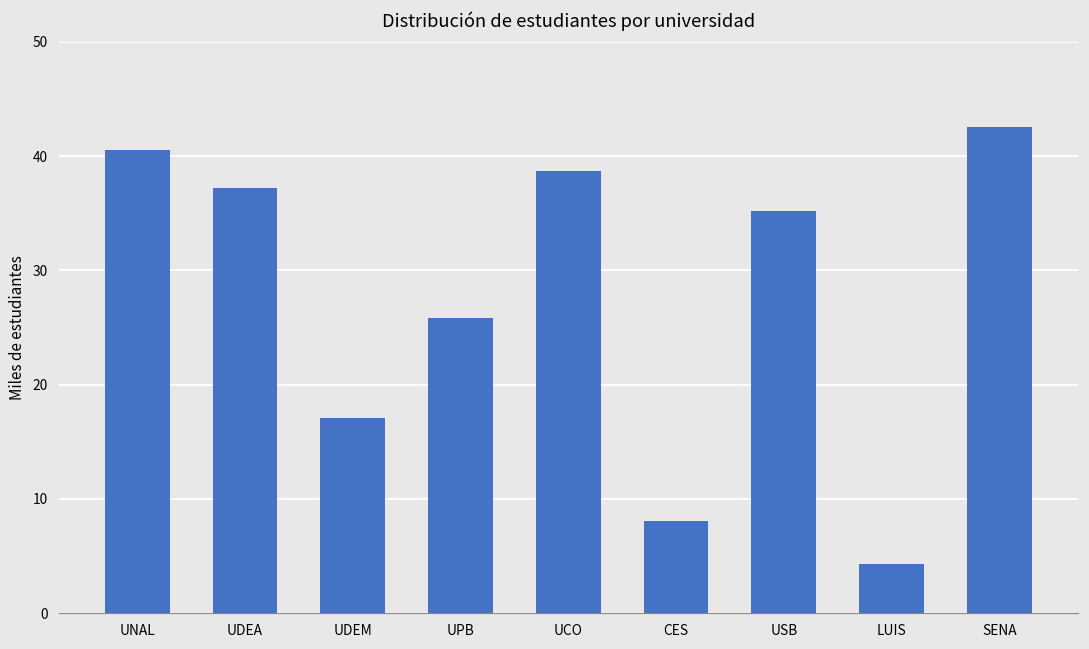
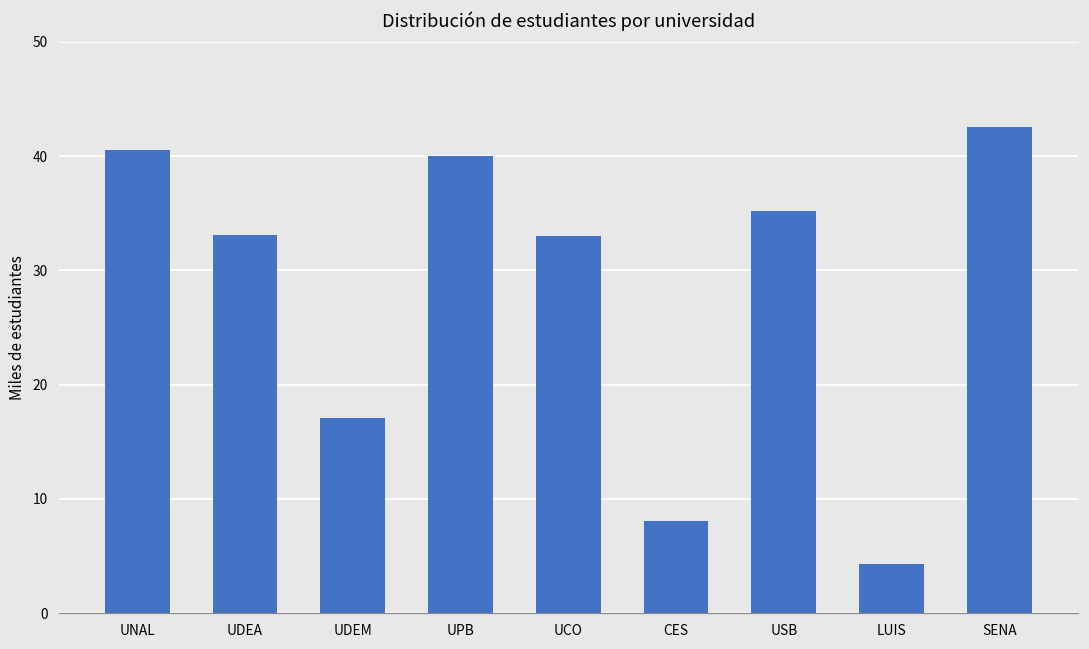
UDEA: 37.2 -> 33.1
UPB: 25.8 -> 40.0
UCO: 38.7 -> 33.0
